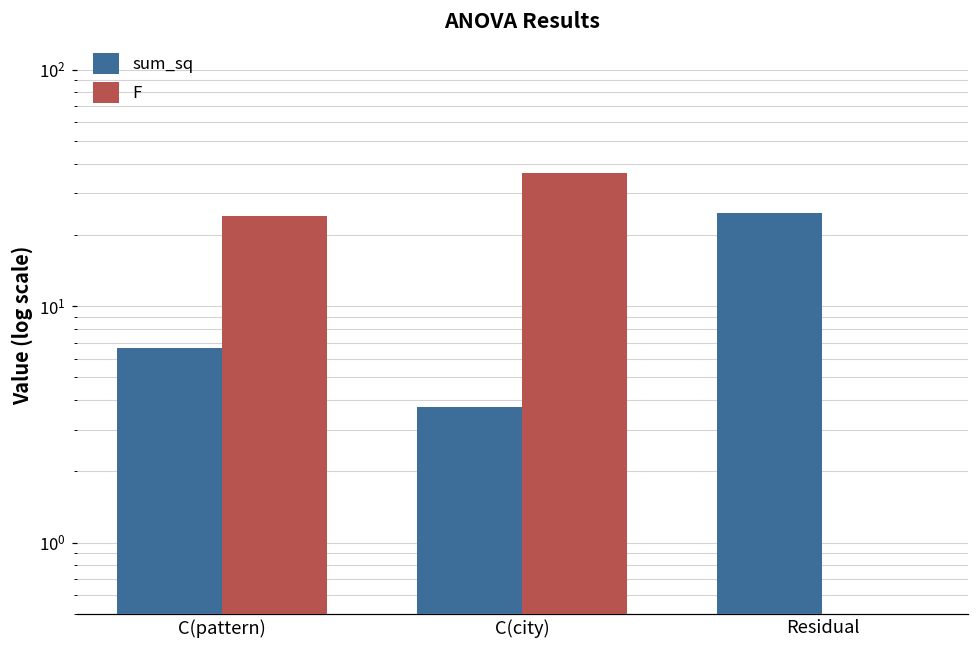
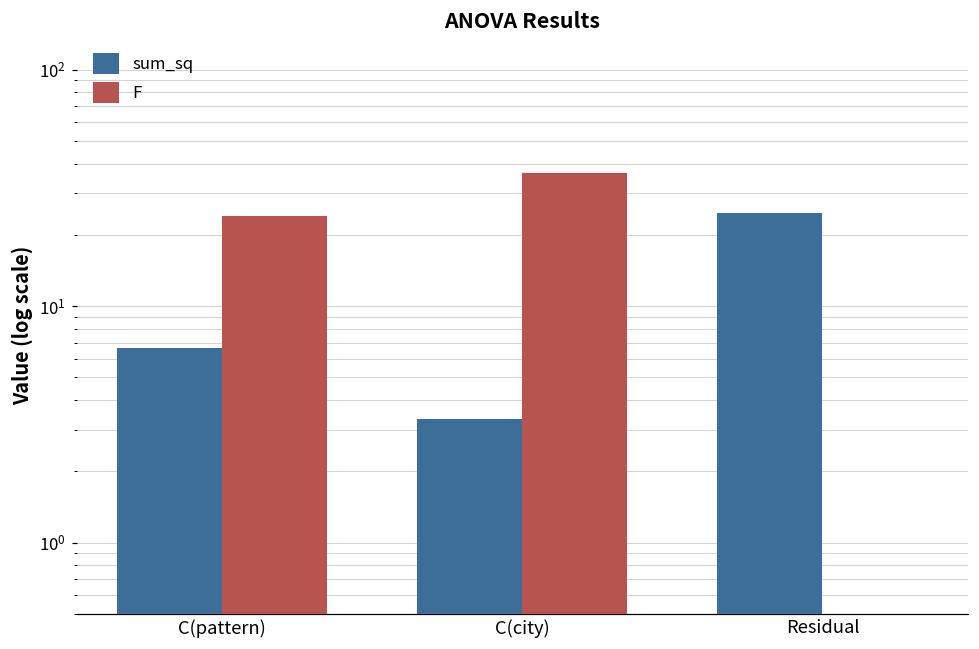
sum_sq, C(city): 3.7 -> 3.3
